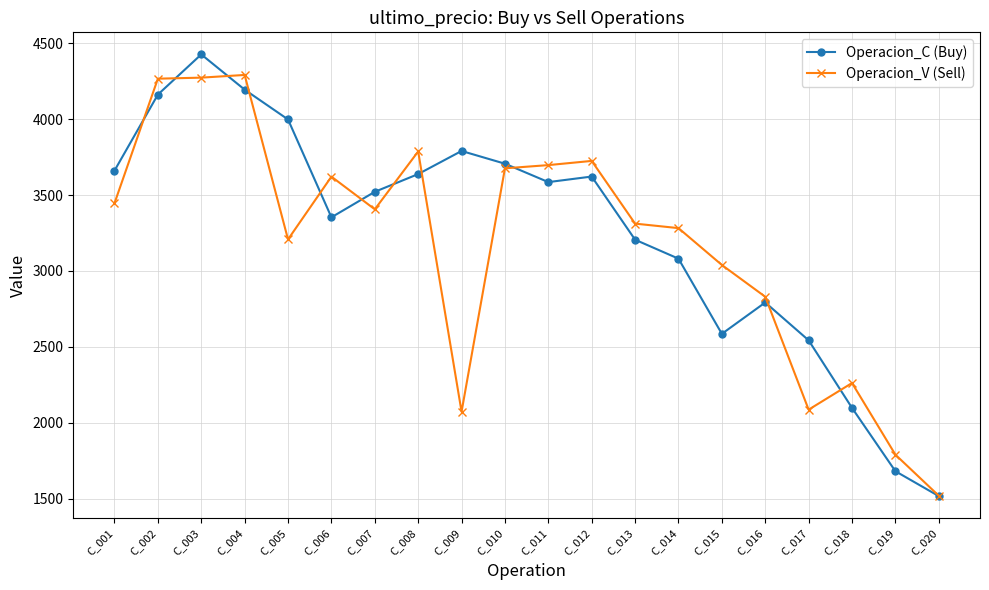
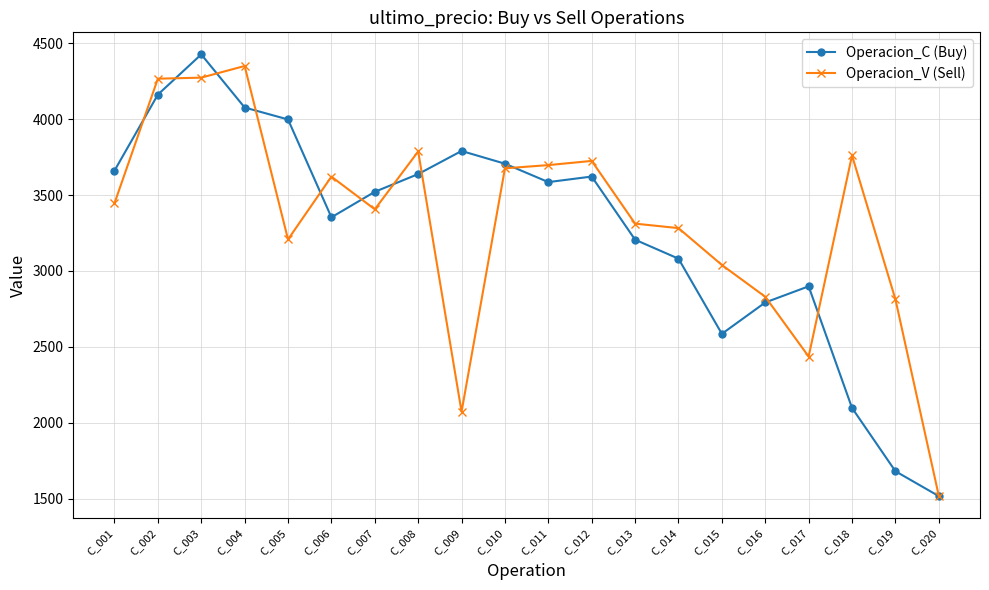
Operacion_C (Buy), C_004: 4190 -> 4080
Operacion_V (Sell), C_004: 4290 -> 4350
Operacion_C (Buy), C_017: 2540 -> 2900
Operacion_V (Sell), C_017: 2090 -> 2440
Operacion_V (Sell), C_018: 2260 -> 3760
Operacion_V (Sell), C_019: 1790 -> 2810
